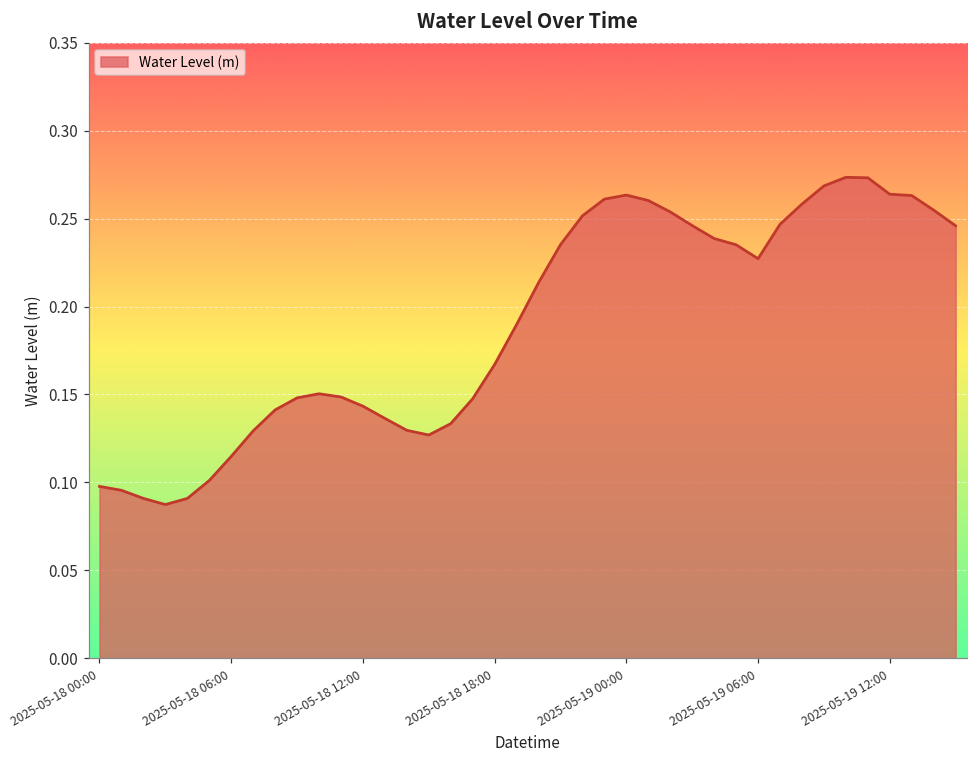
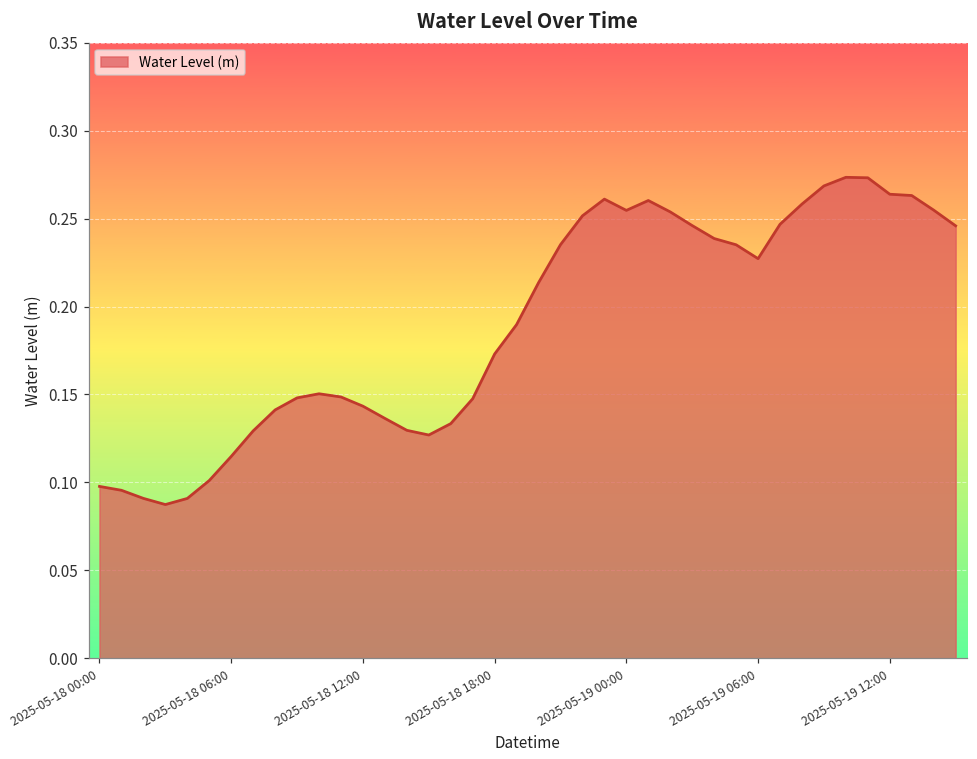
2025-05-18 18:00: 0.167 -> 0.173
2025-05-19 00:00: 0.263 -> 0.255
